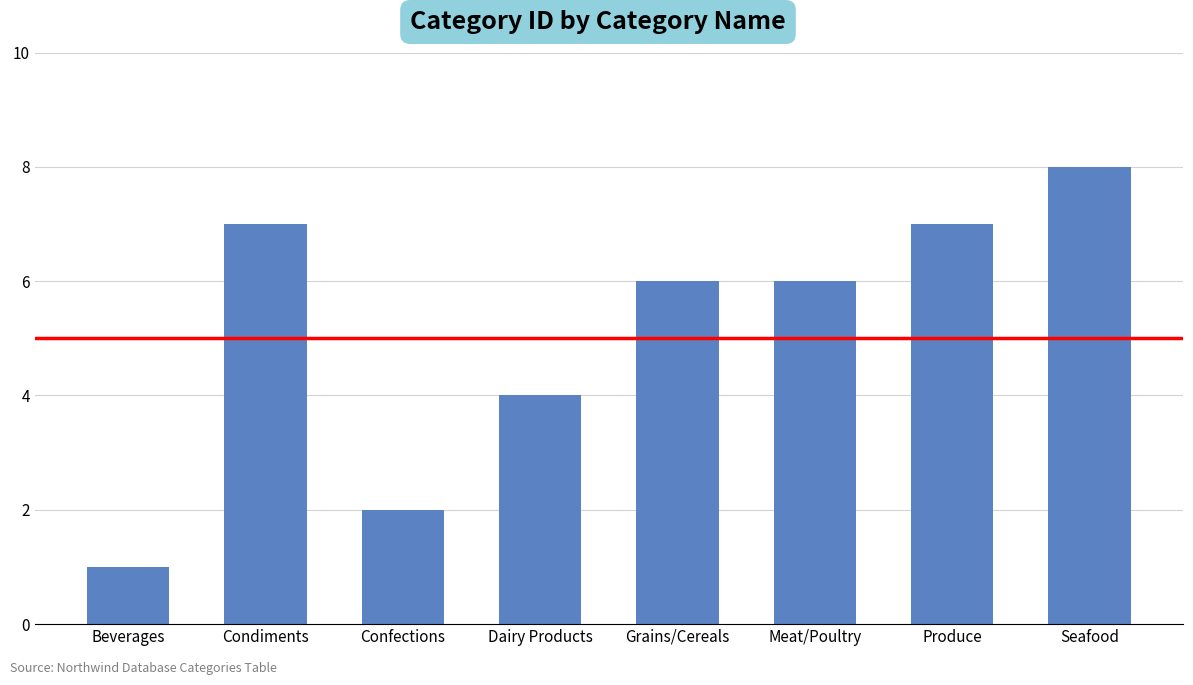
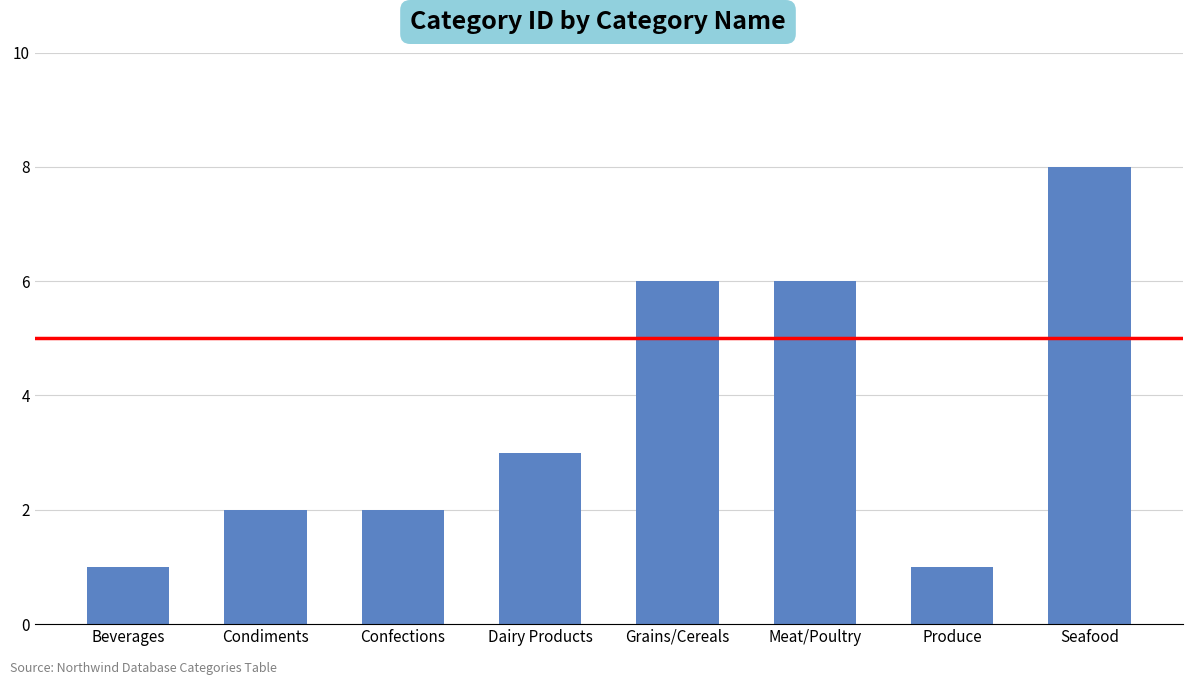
Condiments: 7 -> 2
Dairy Products: 4 -> 3
Produce: 7 -> 1
